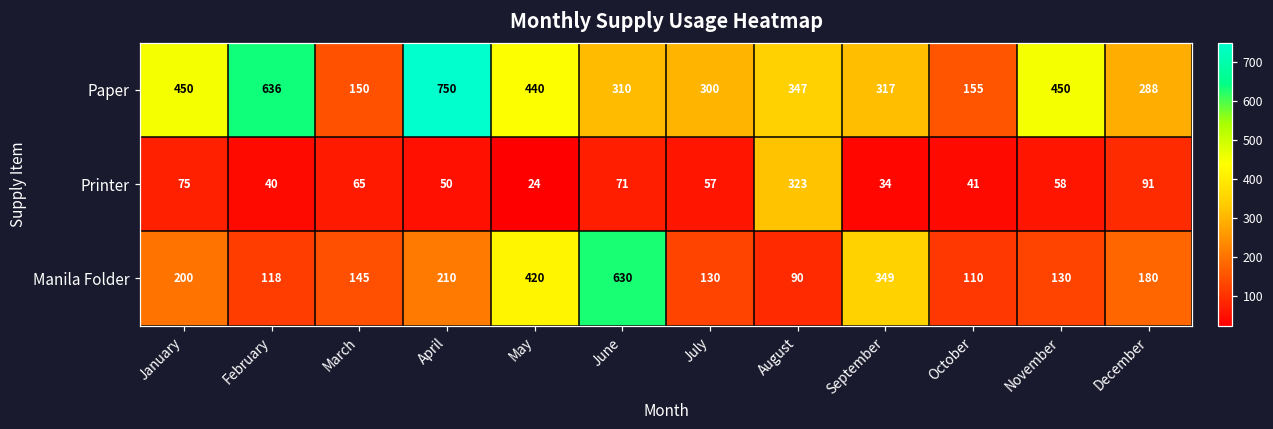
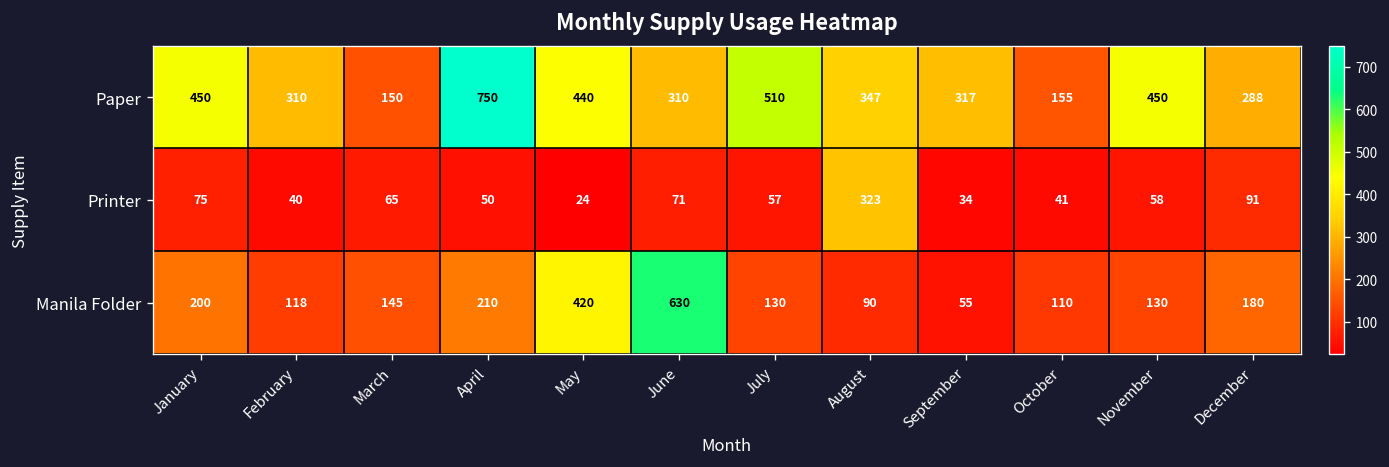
Paper, February: 636 -> 310
Paper, July: 300 -> 510
Manila Folder, September: 349 -> 55
